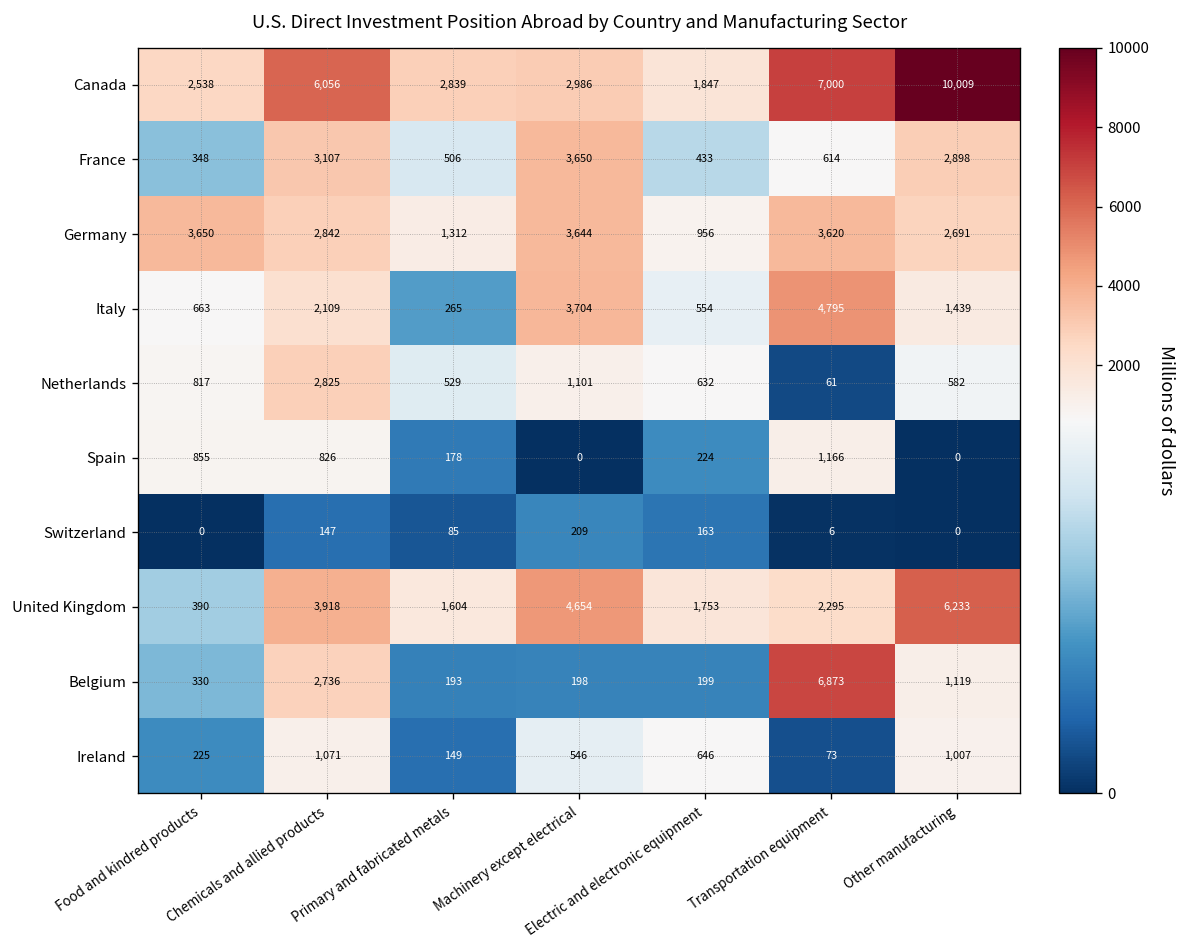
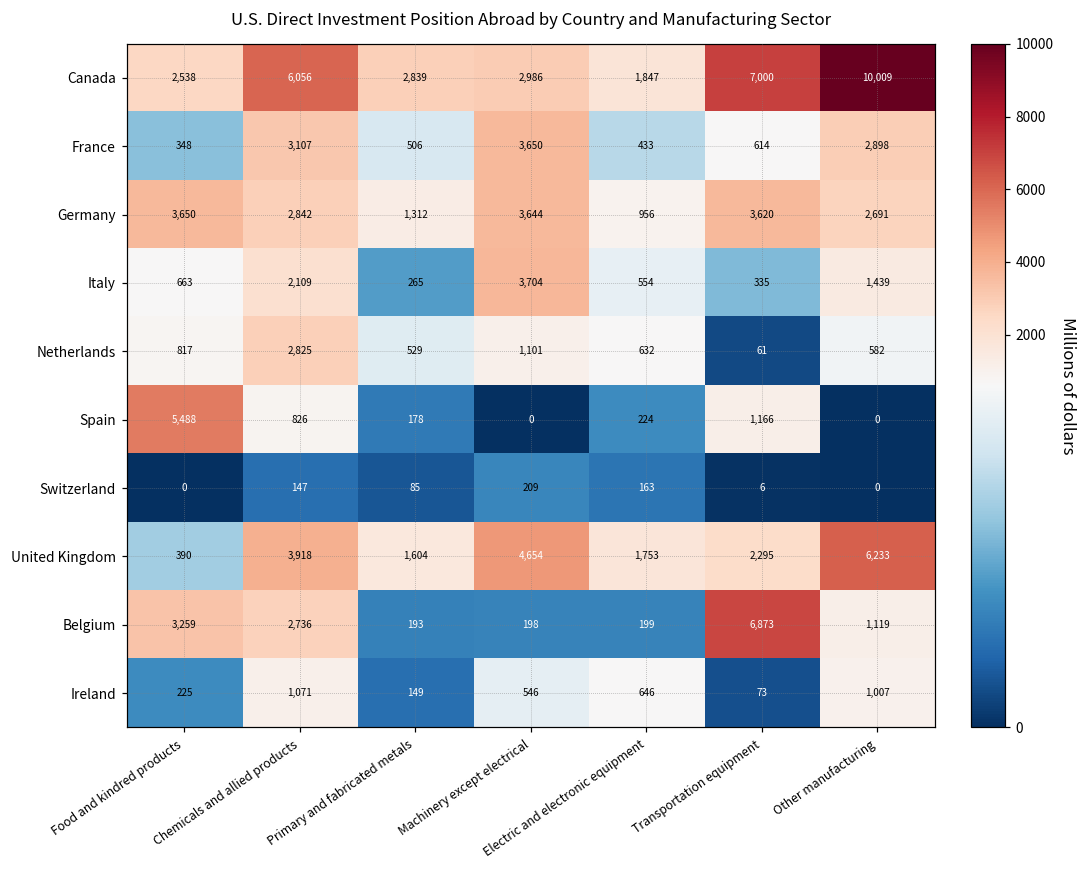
Italy, Transportation equipment: 4,795 -> 335
Spain, Food and kindred products: 855 -> 5,488
Belgium, Food and kindred products: 330 -> 3,259
